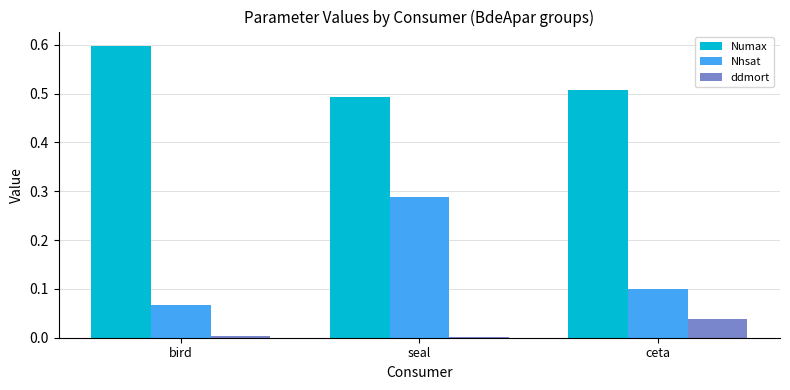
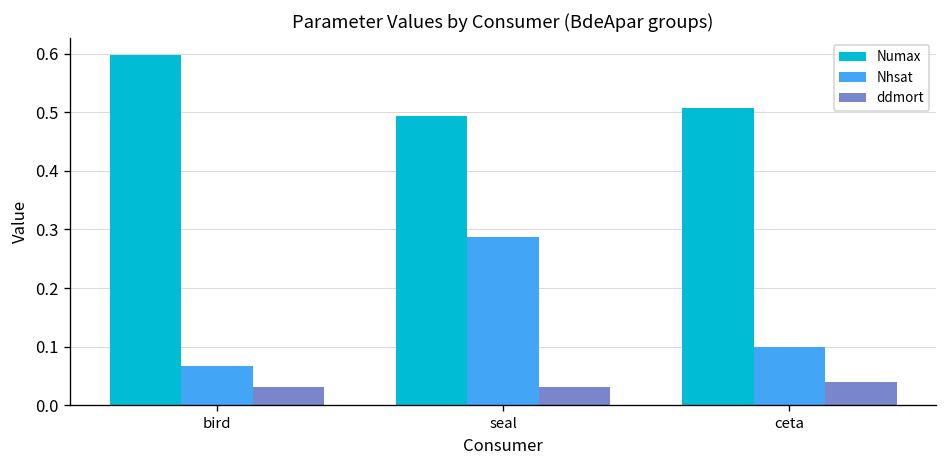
ddmort, bird: 0.00 -> 0.03
ddmort, seal: 0.00 -> 0.03
